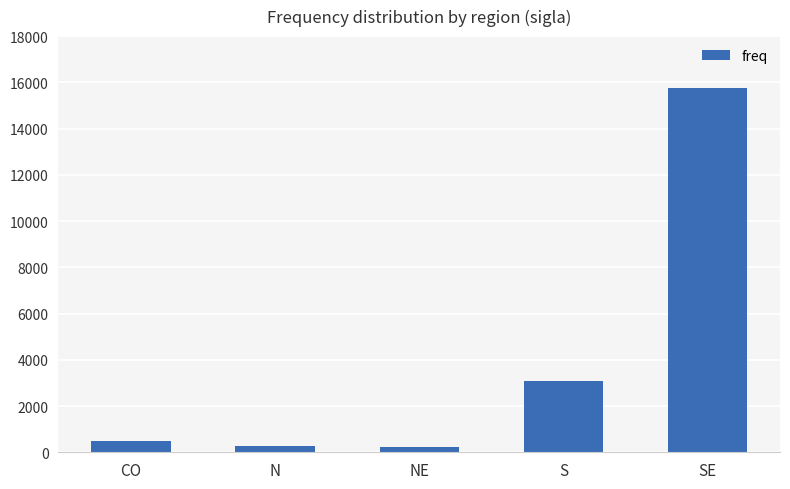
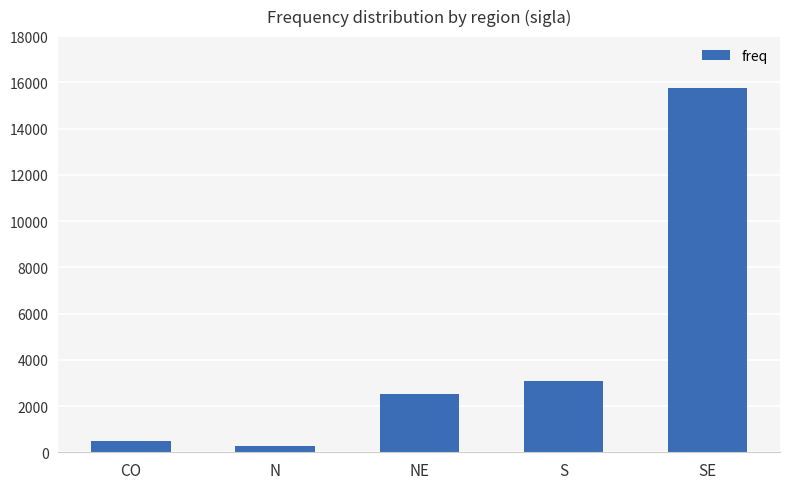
NE: 200 -> 2500
